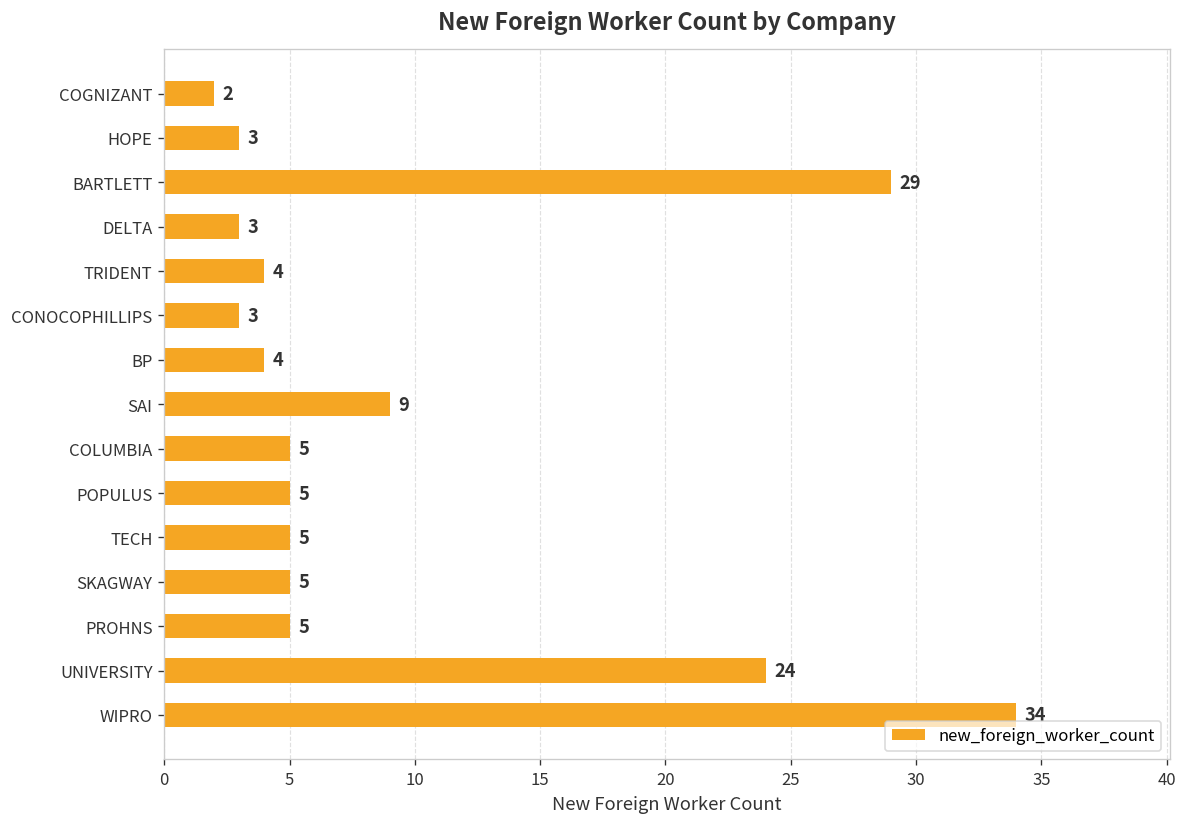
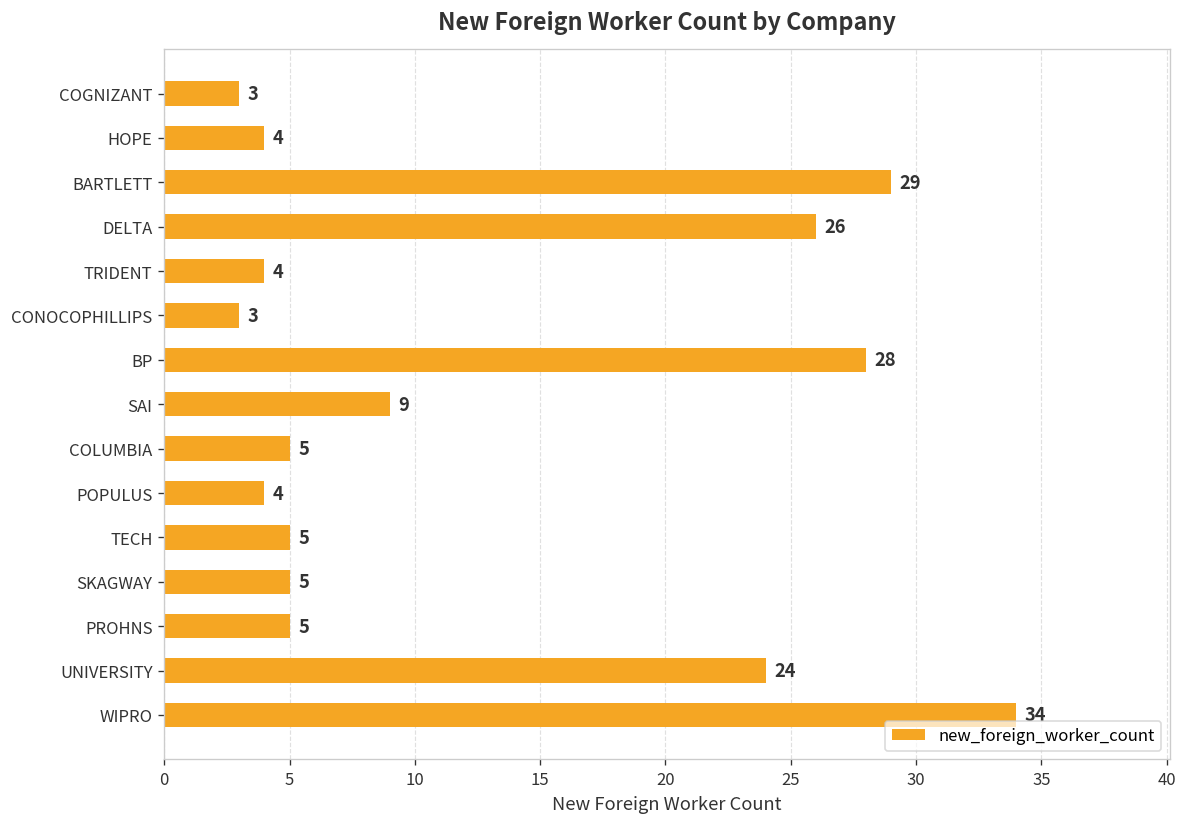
COGNIZANT: 2 -> 3
HOPE: 3 -> 4
DELTA: 3 -> 26
BP: 4 -> 28
POPULUS: 5 -> 4
